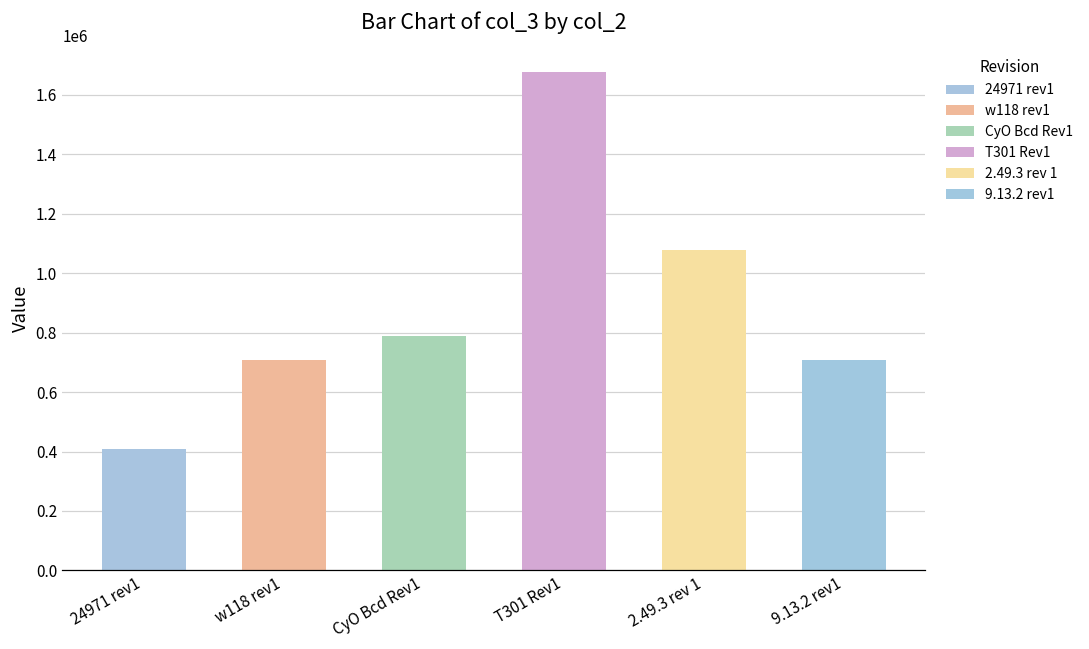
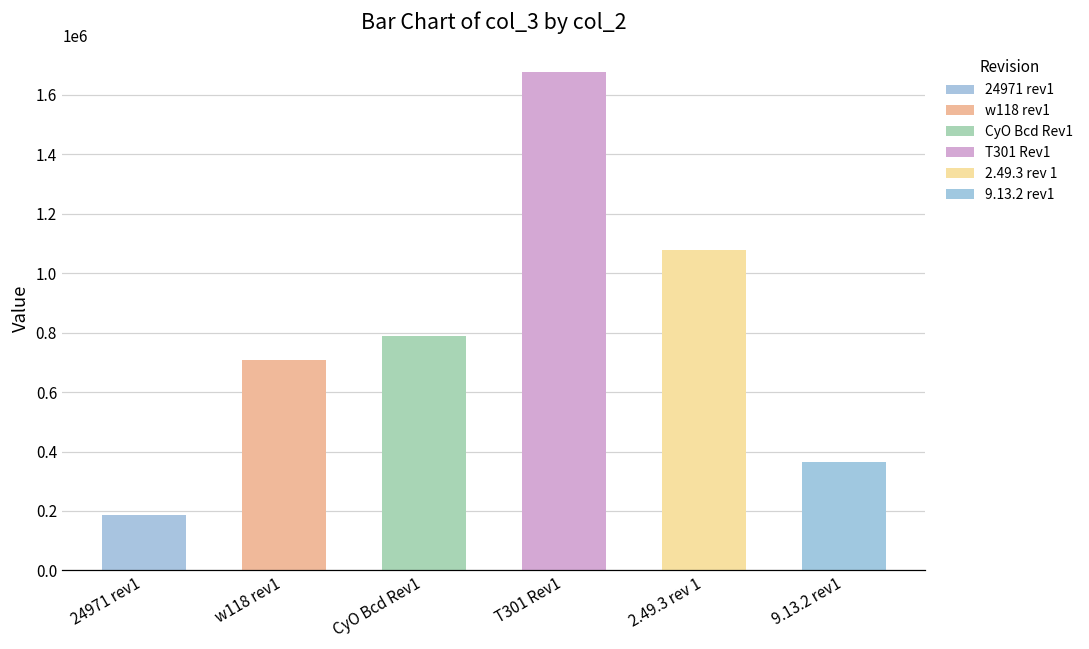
24971 rev1: 410000 -> 190000
9.13.2 rev1: 710000 -> 360000
